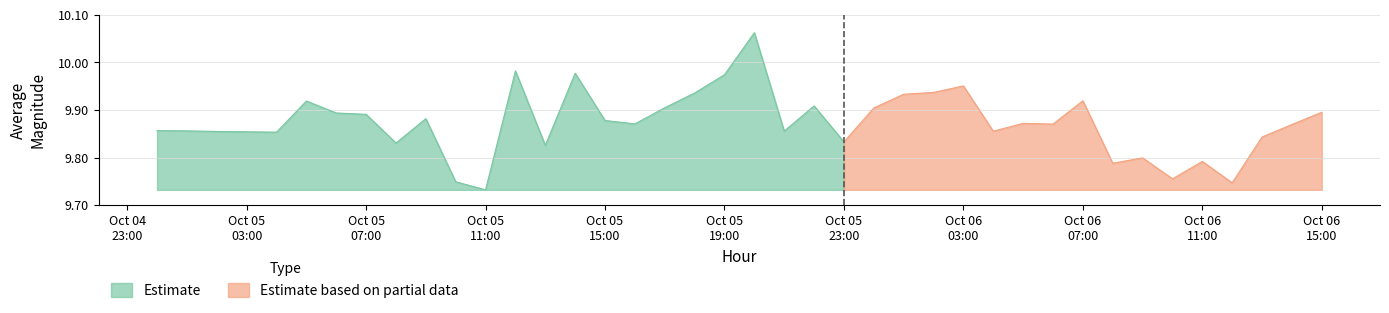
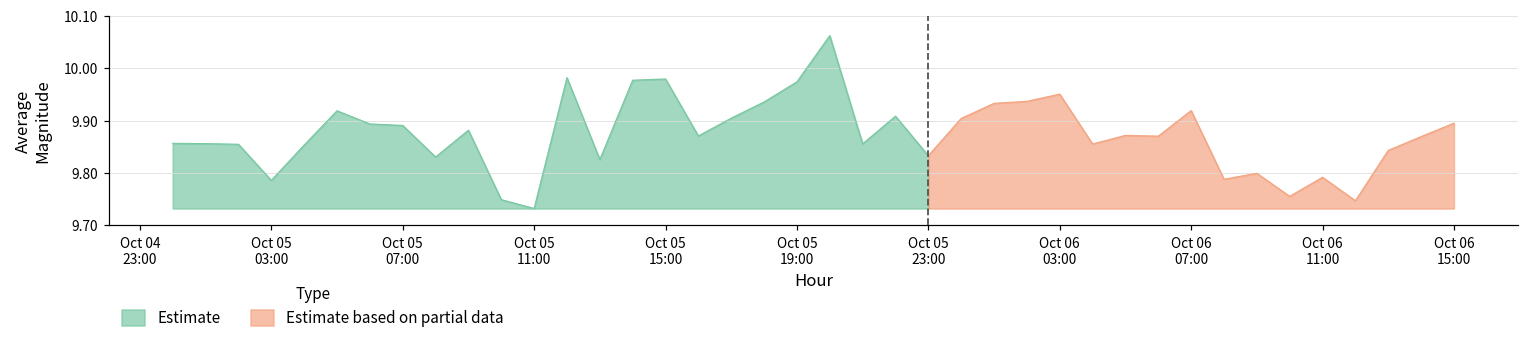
Estimate, Oct 05 03:00: 9.85 -> 9.79
Estimate, Oct 05 15:00: 9.88 -> 9.98
